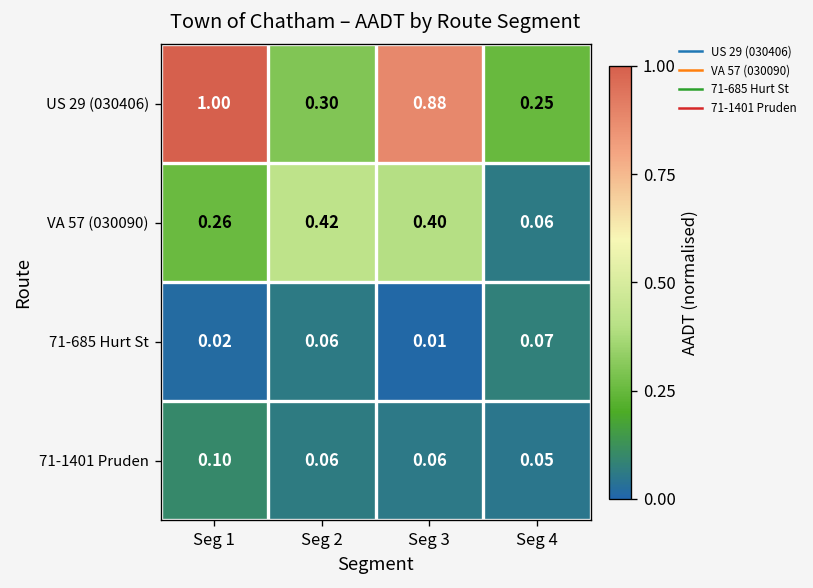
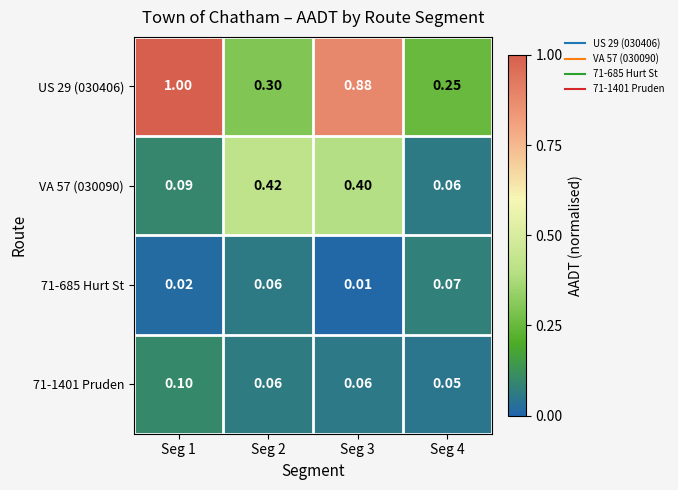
VA 57 (030090), Seg 1: 0.26 -> 0.09
